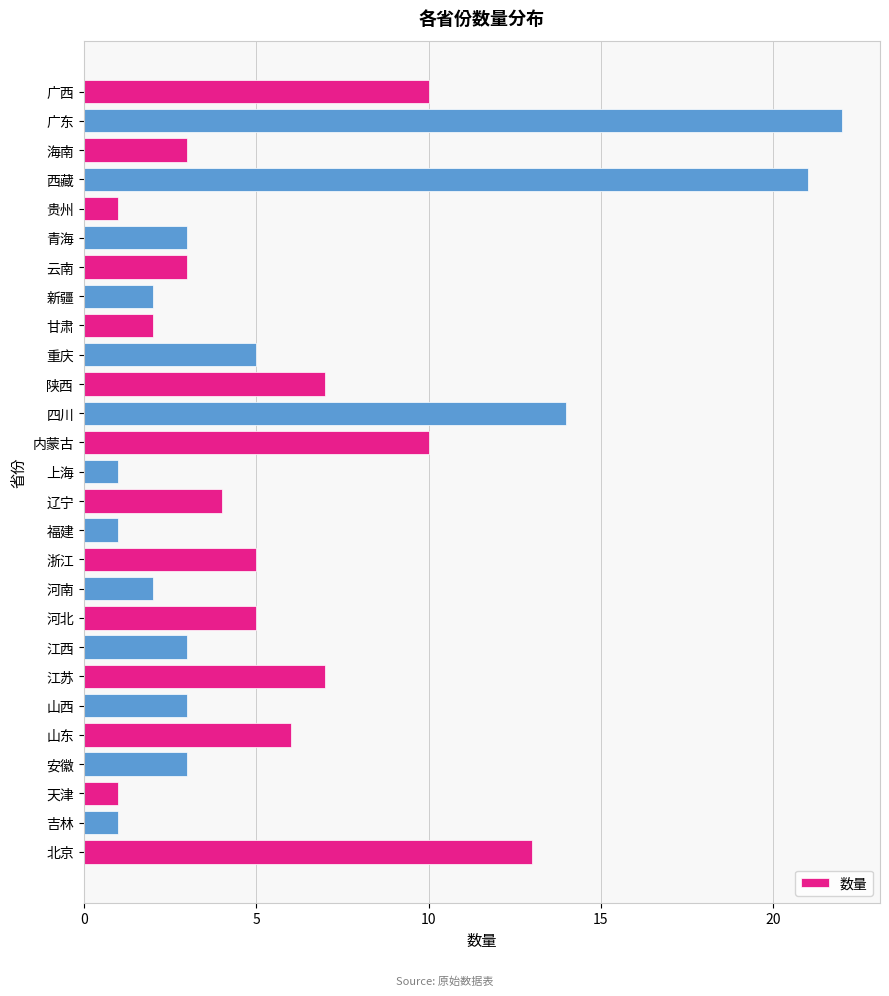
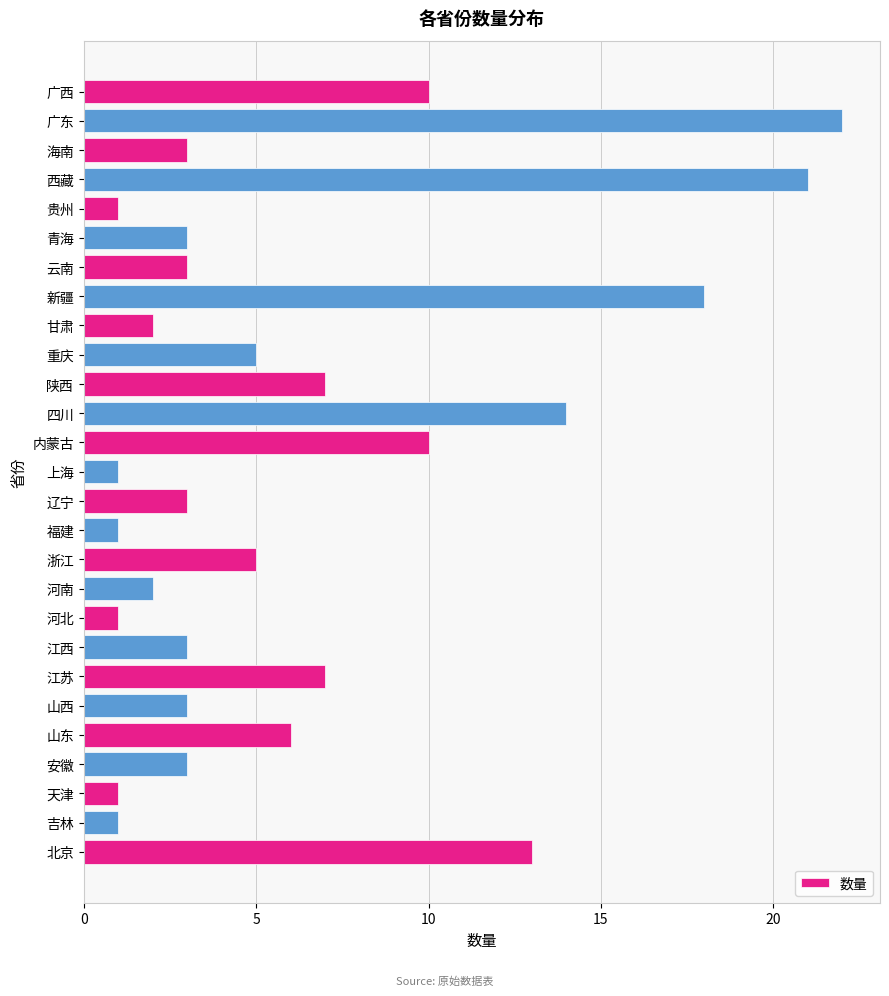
新疆: 2 -> 18
辽宁: 4 -> 3
河北: 5 -> 1
